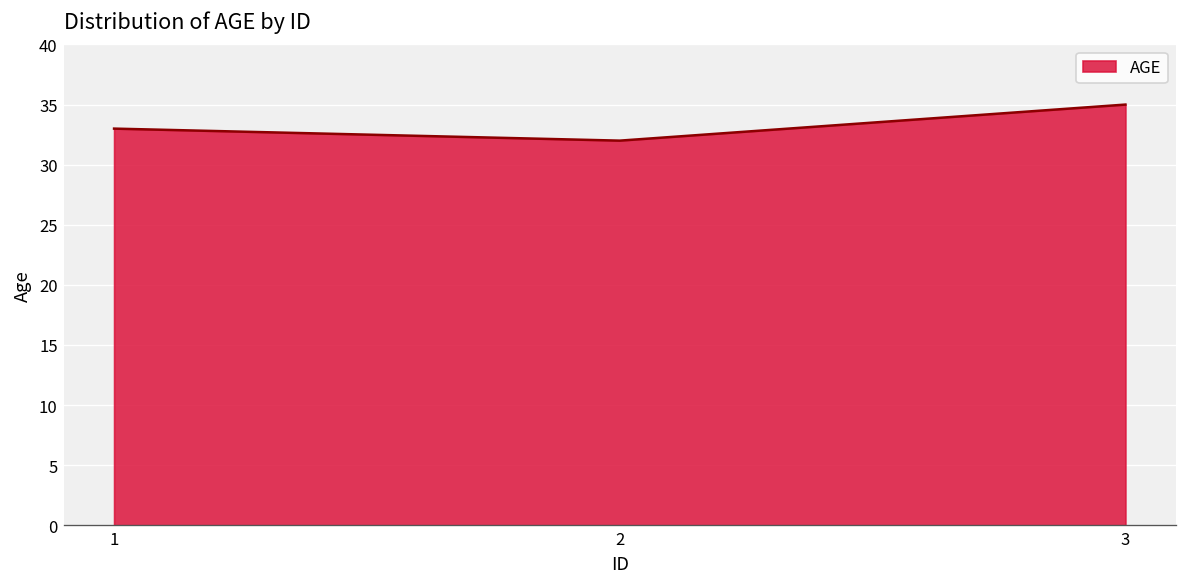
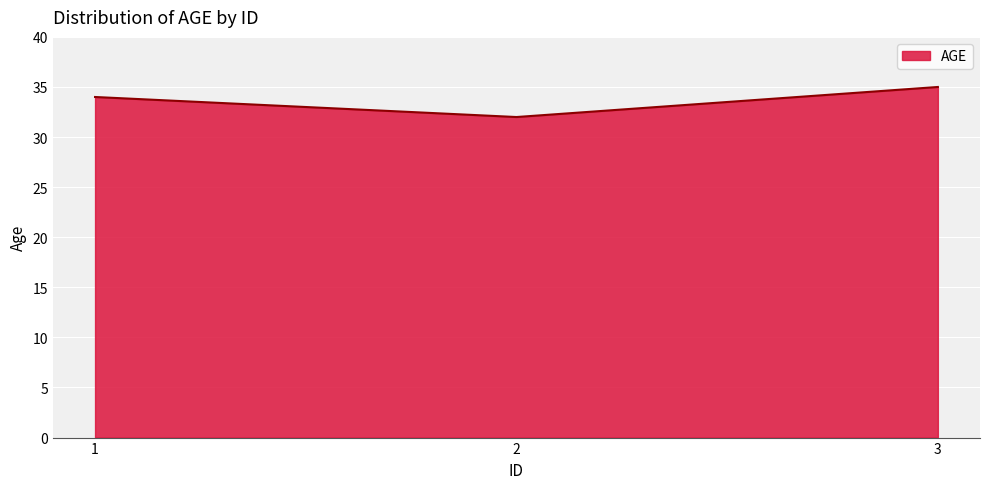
1: 33 -> 34
